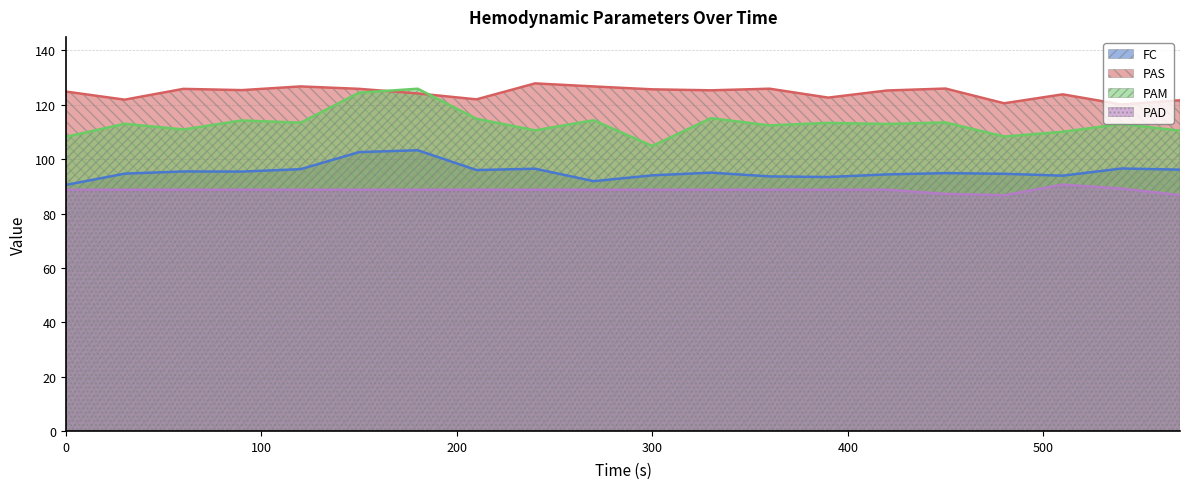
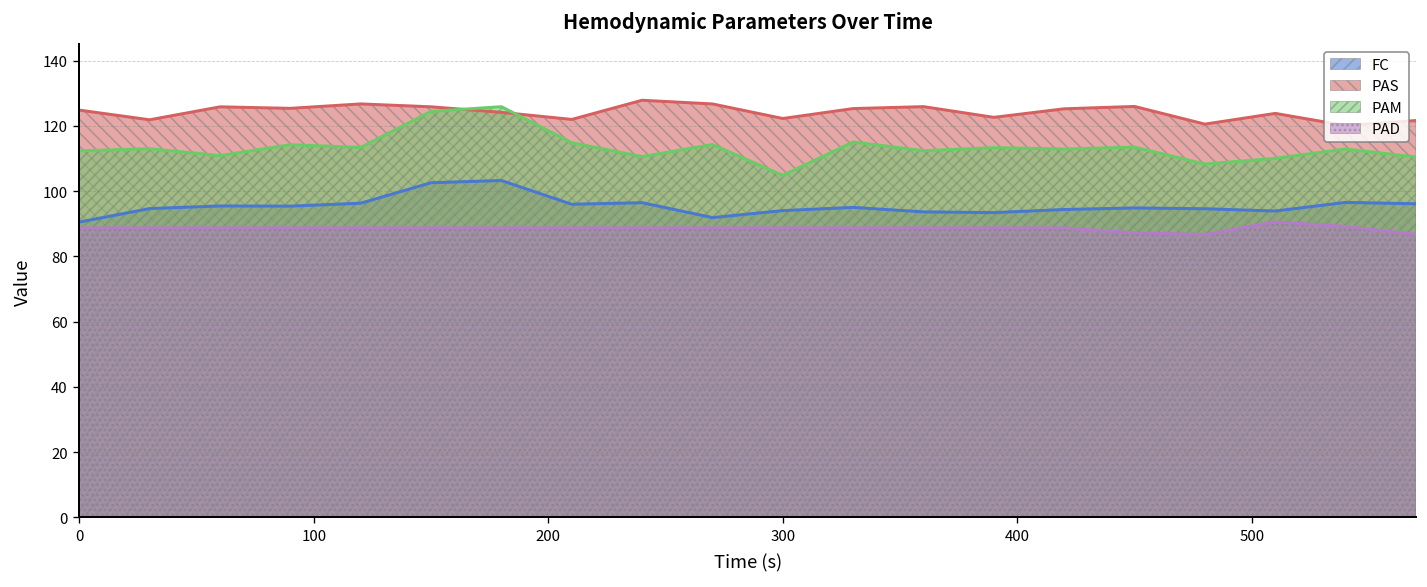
PAM, 0: 108 -> 112
PAS, 300: 126 -> 122
